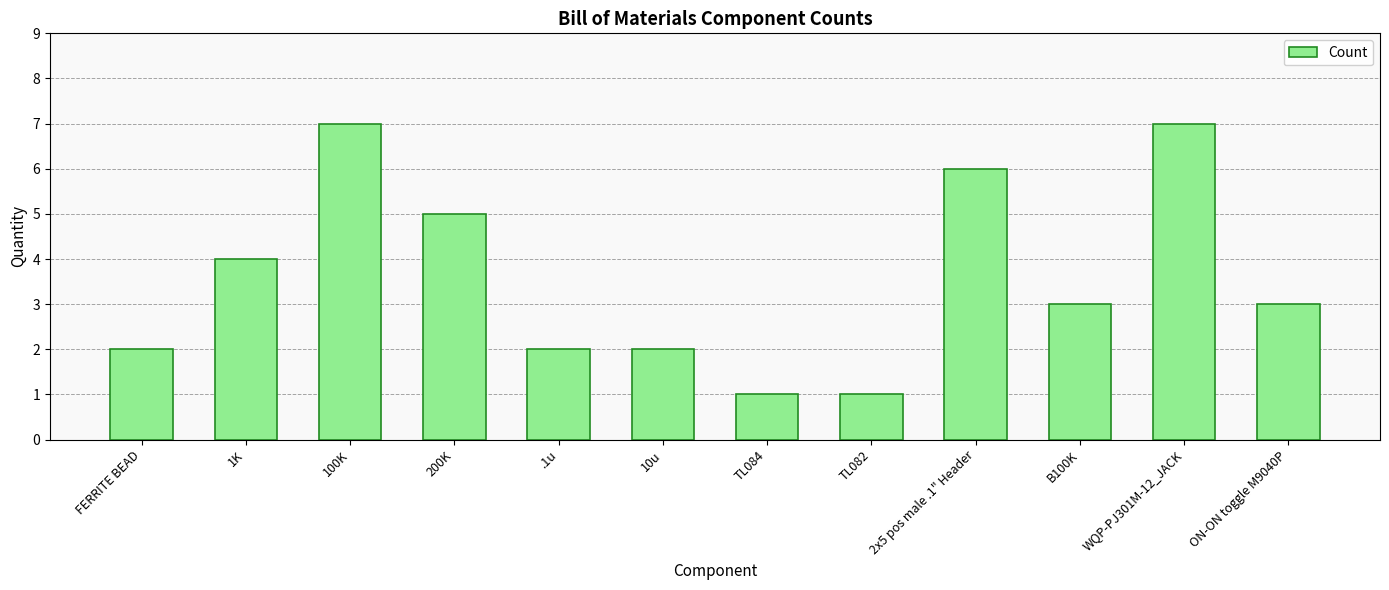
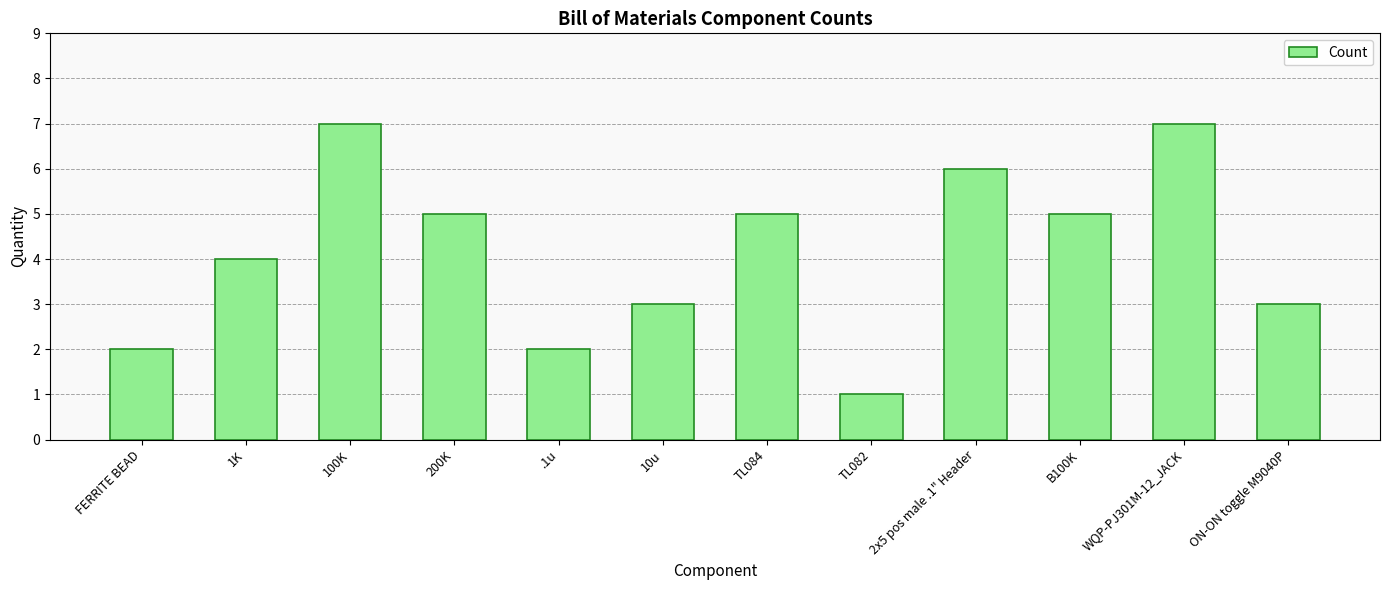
10u: 2 -> 3
TL084: 1 -> 5
B100K: 3 -> 5
